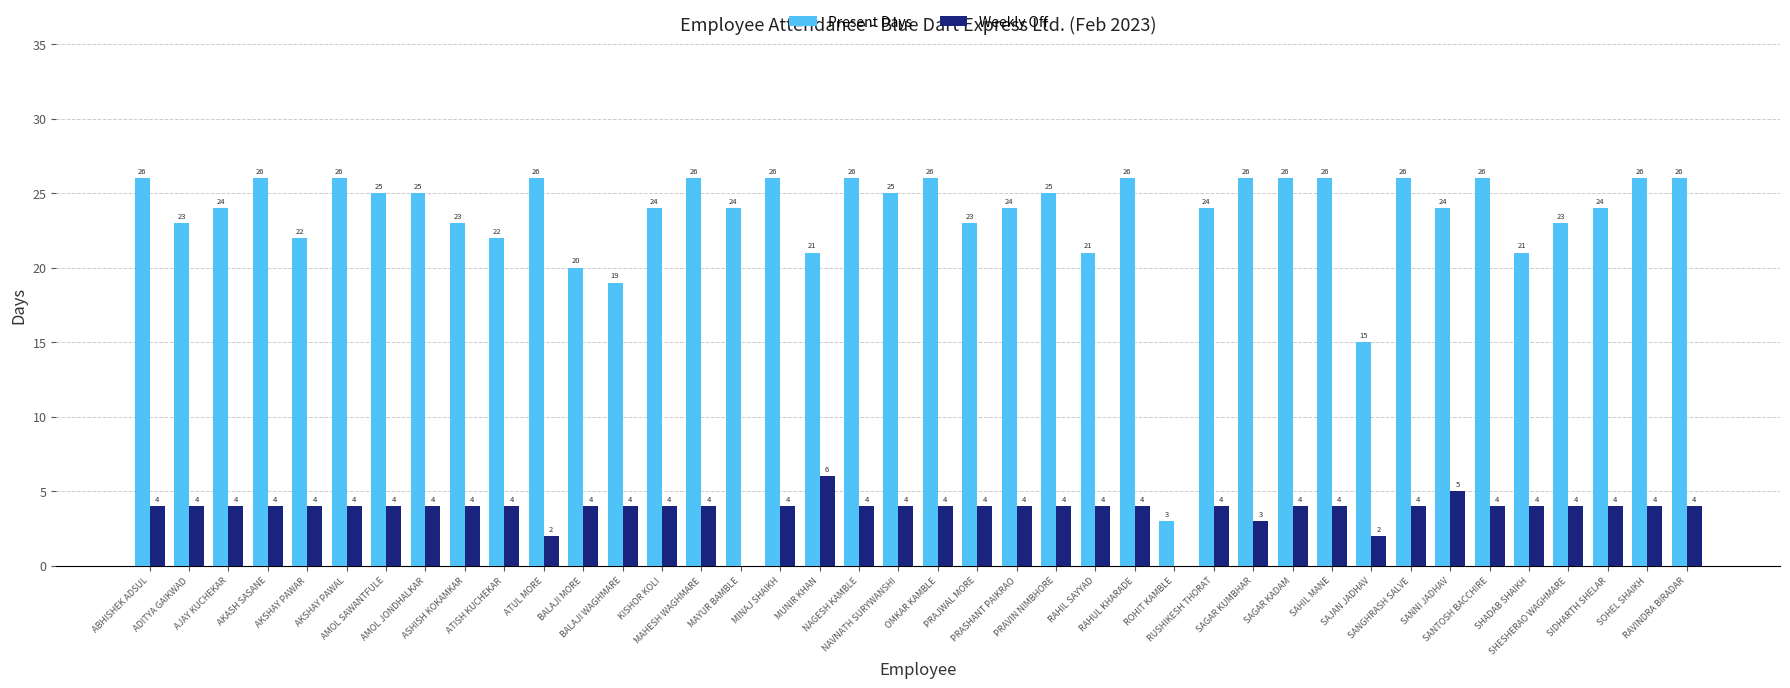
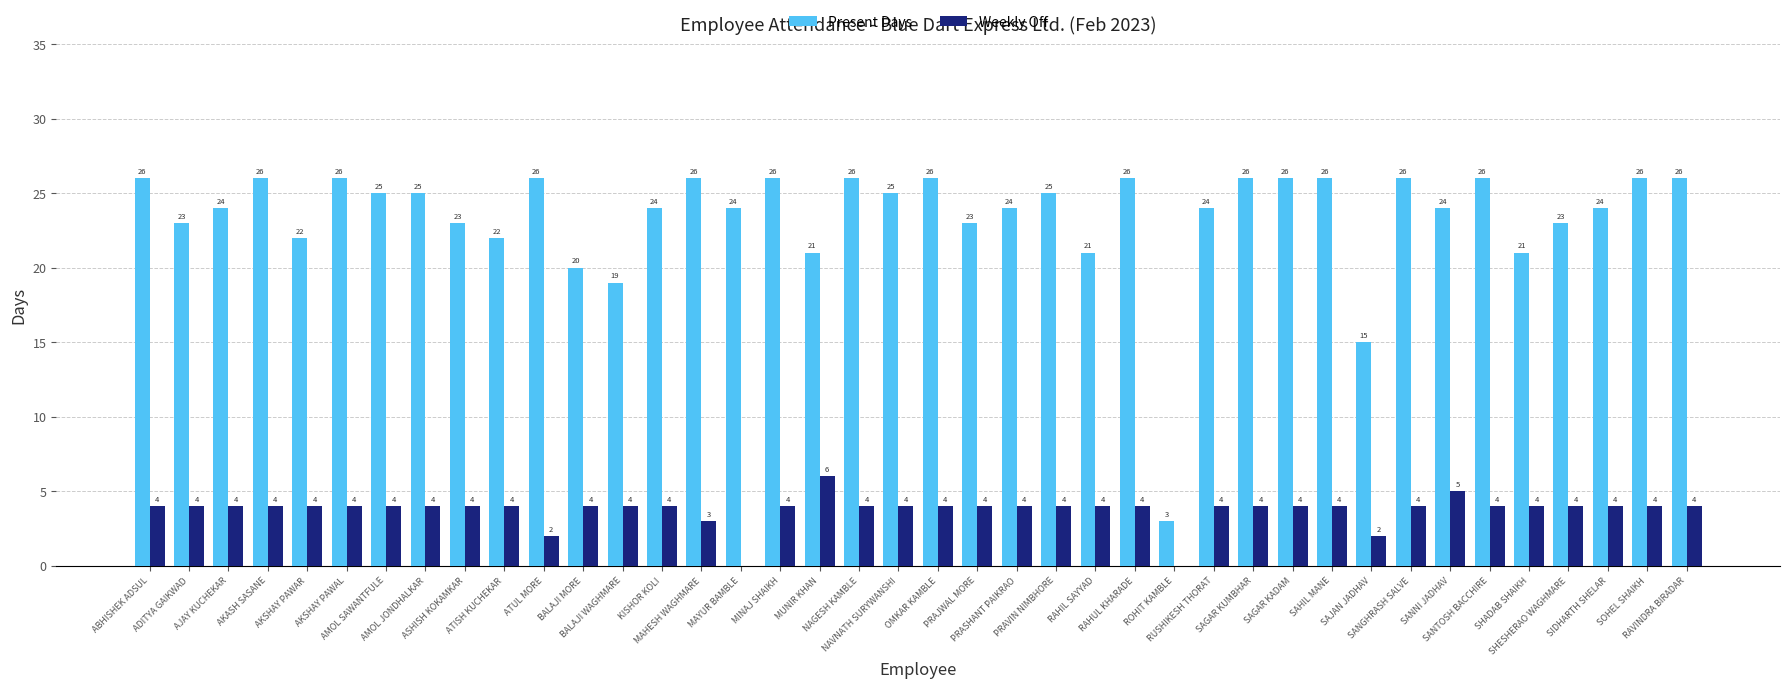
Weekly Off, MAHESH WAGHMARE: 4 -> 3
Weekly Off, SAGAR KUMBHAR: 3 -> 4
